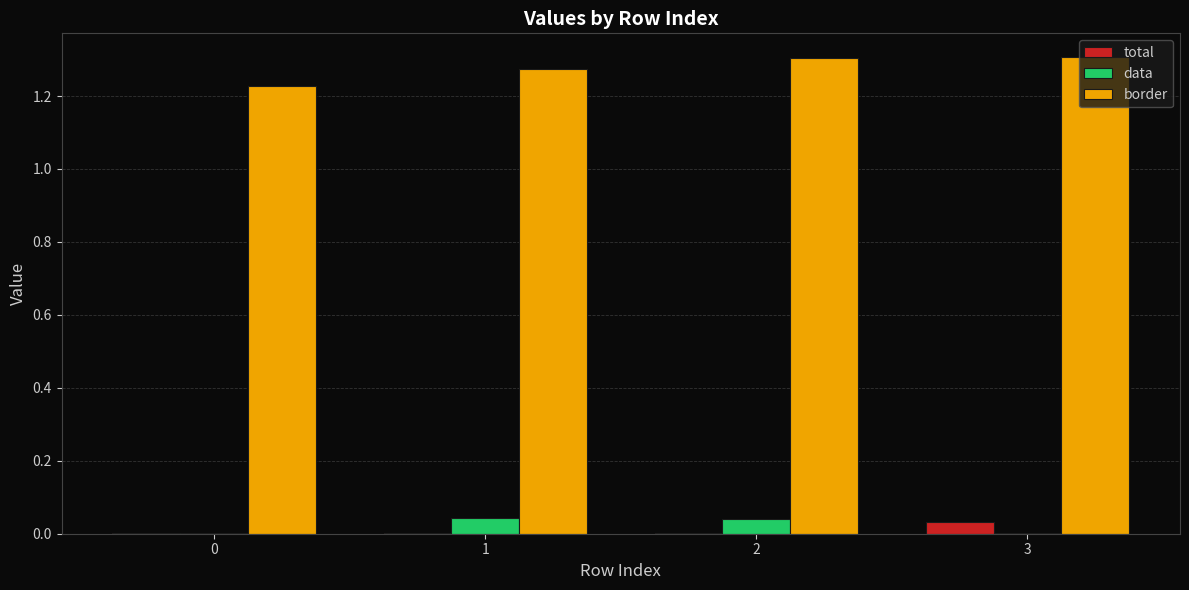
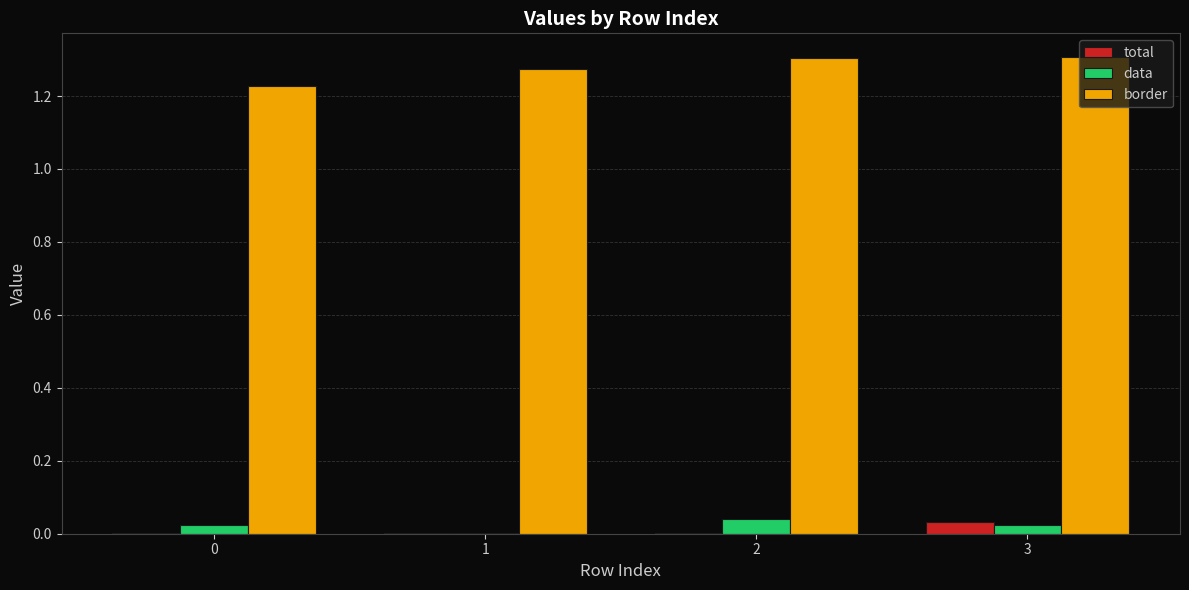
data, 0: 0.00 -> 0.02
data, 1: 0.04 -> 0.00
data, 3: 0.00 -> 0.02
